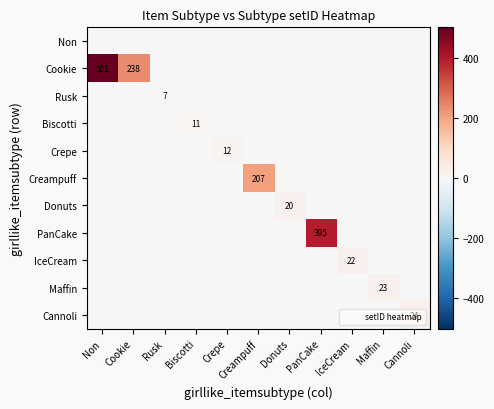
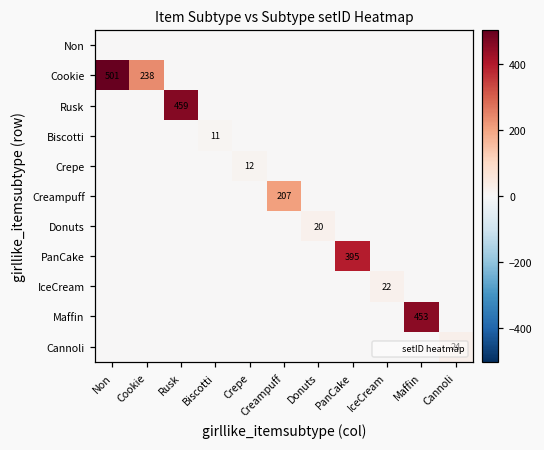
Rusk, Rusk: 7 -> 459
Maffin, Maffin: 23 -> 453
